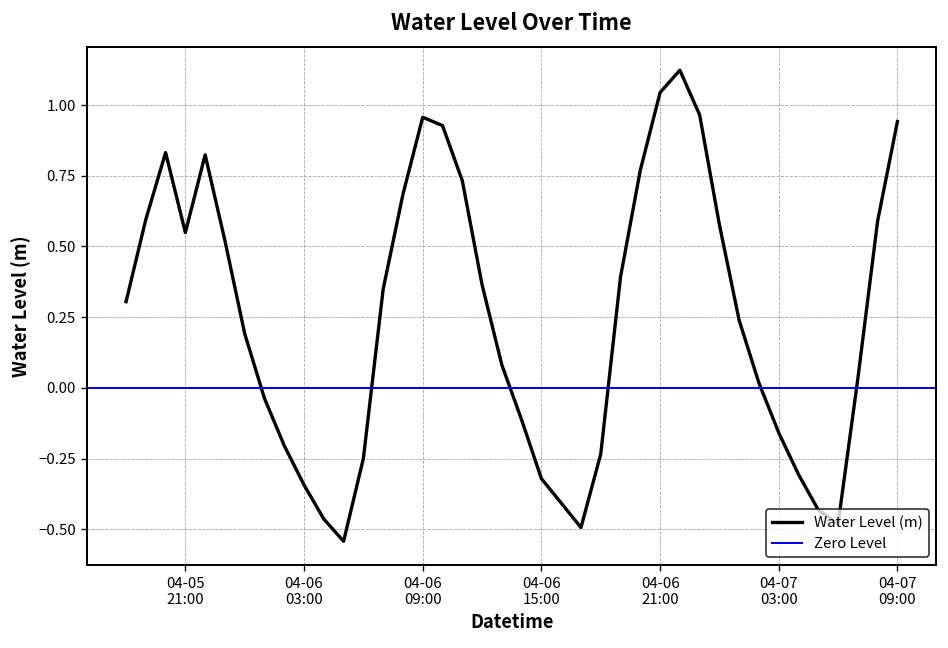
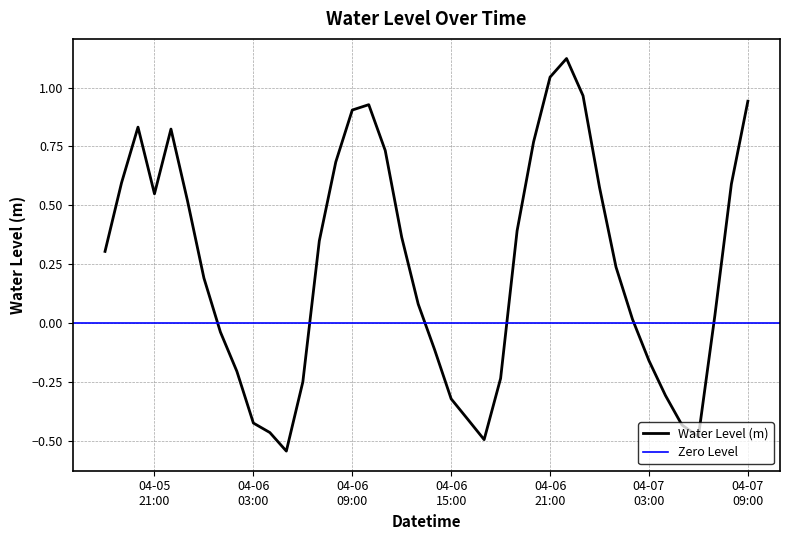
04-06 03:00: -0.34 -> -0.42
04-06 09:00: 0.96 -> 0.90
